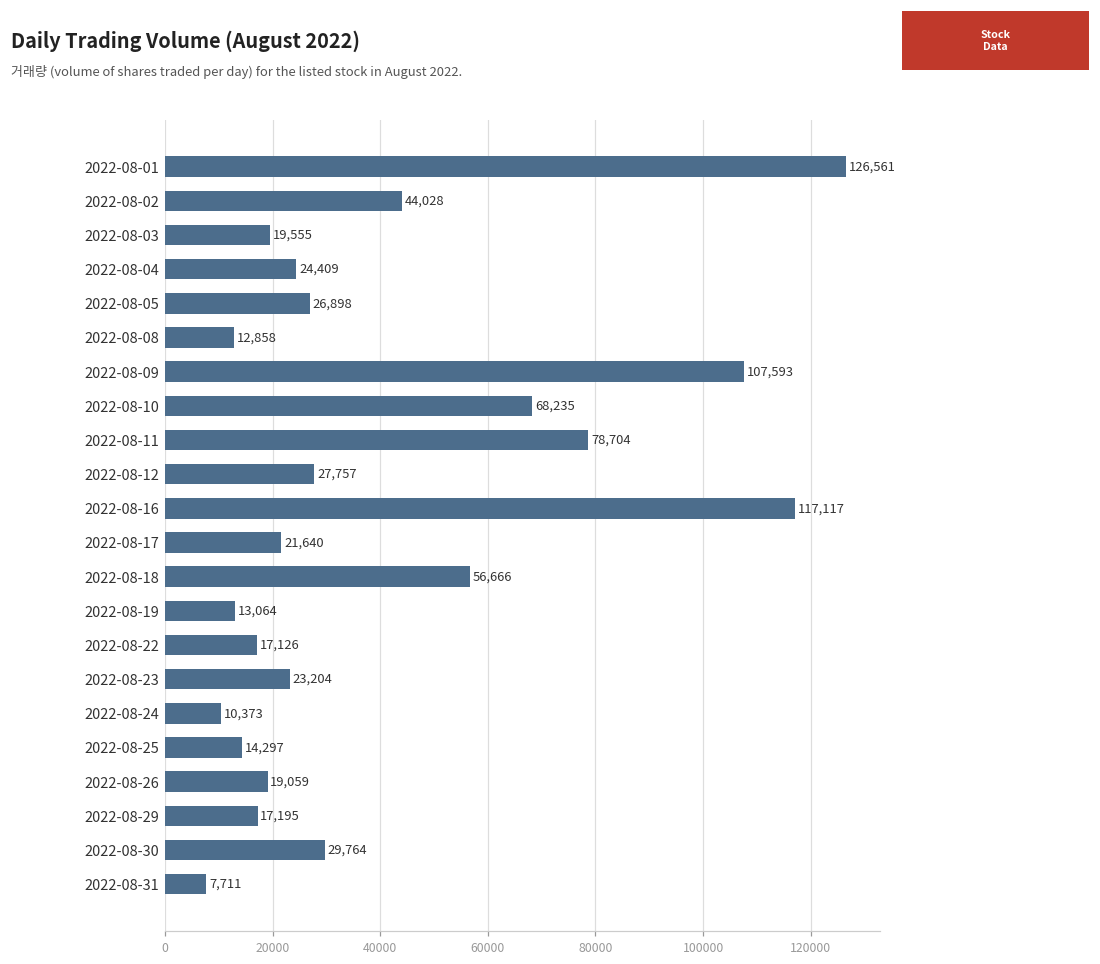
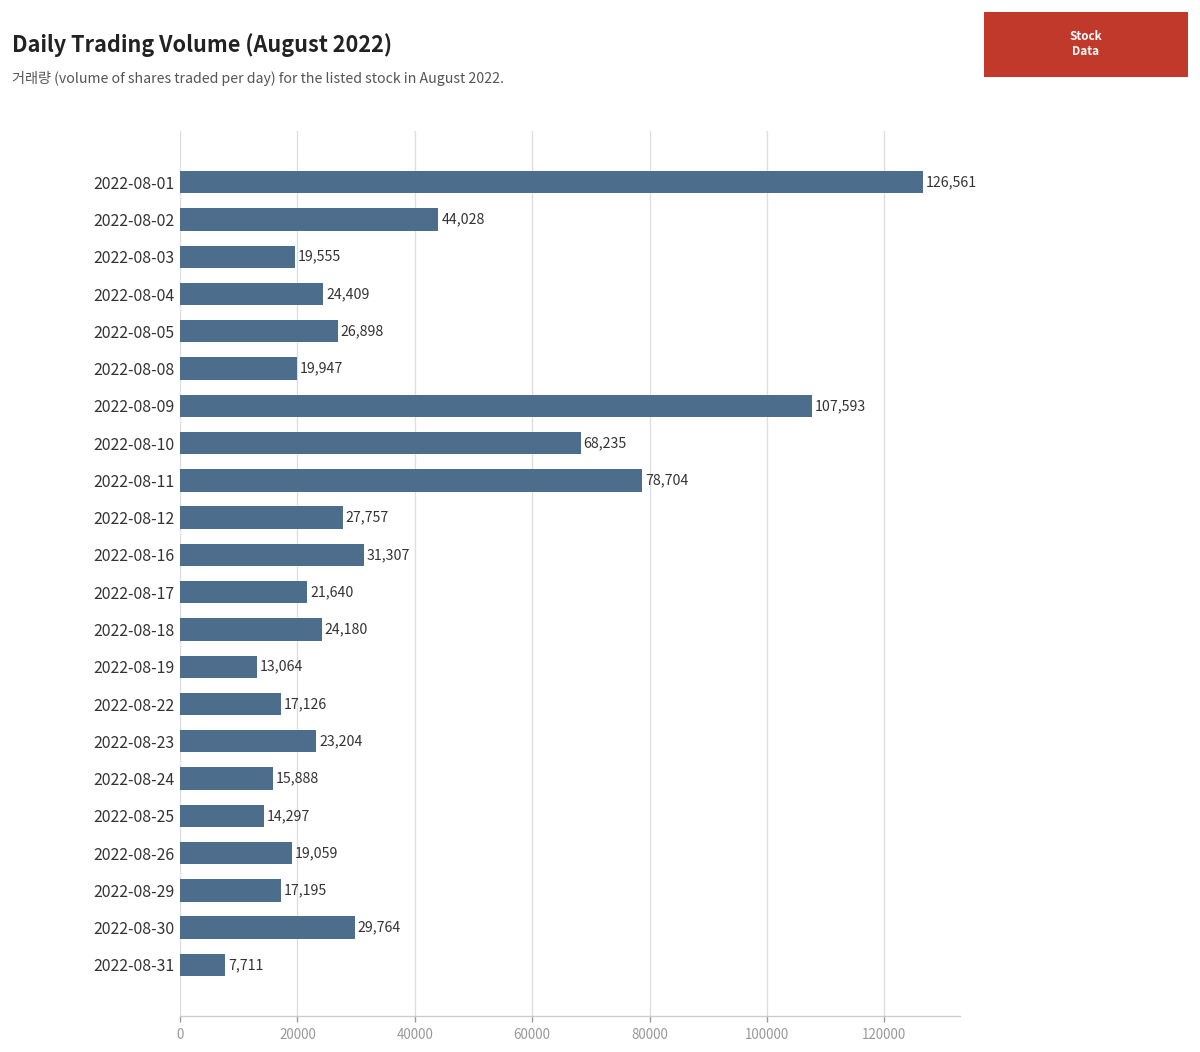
2022-08-08: 12,858 -> 19,947
2022-08-16: 117,117 -> 31,307
2022-08-18: 56,666 -> 24,180
2022-08-24: 10,373 -> 15,888
